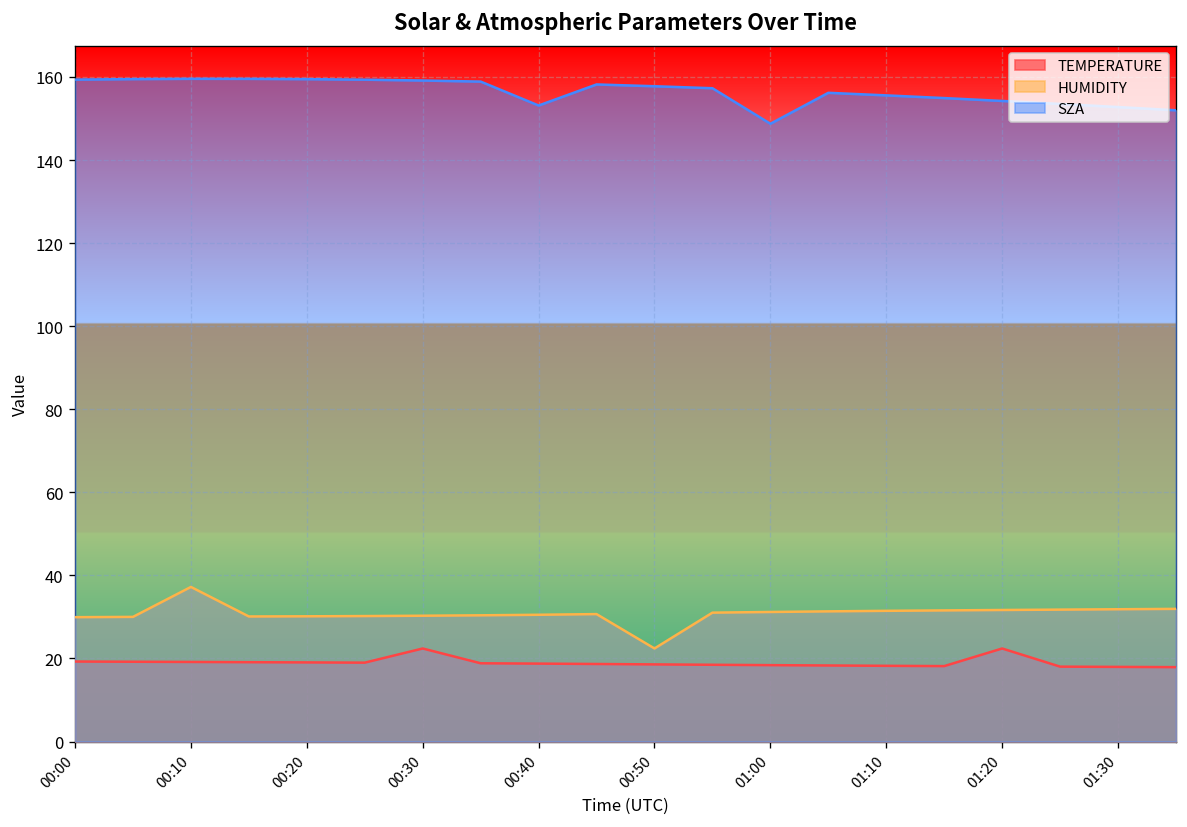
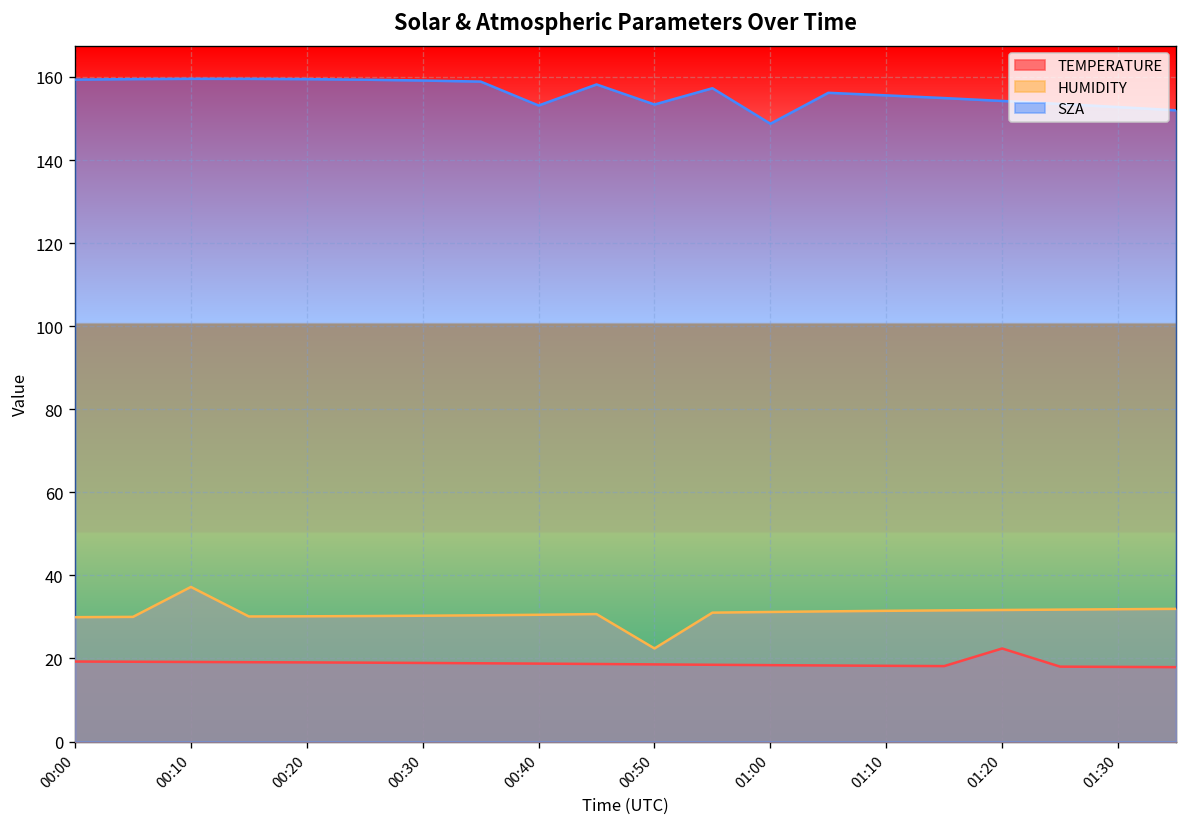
TEMPERATURE, 00:30: 22 -> 19
SZA, 00:50: 158 -> 153
